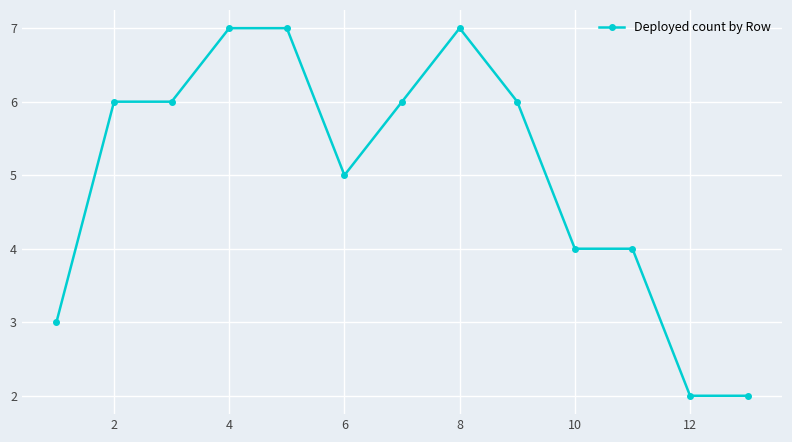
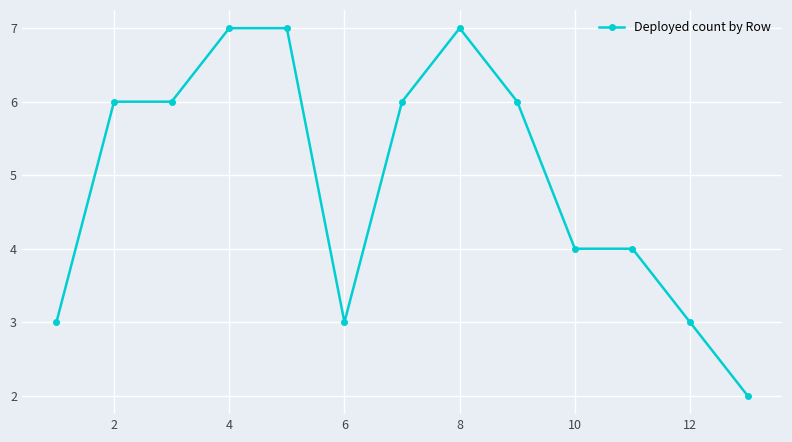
6: 5 -> 3
12: 2 -> 3
